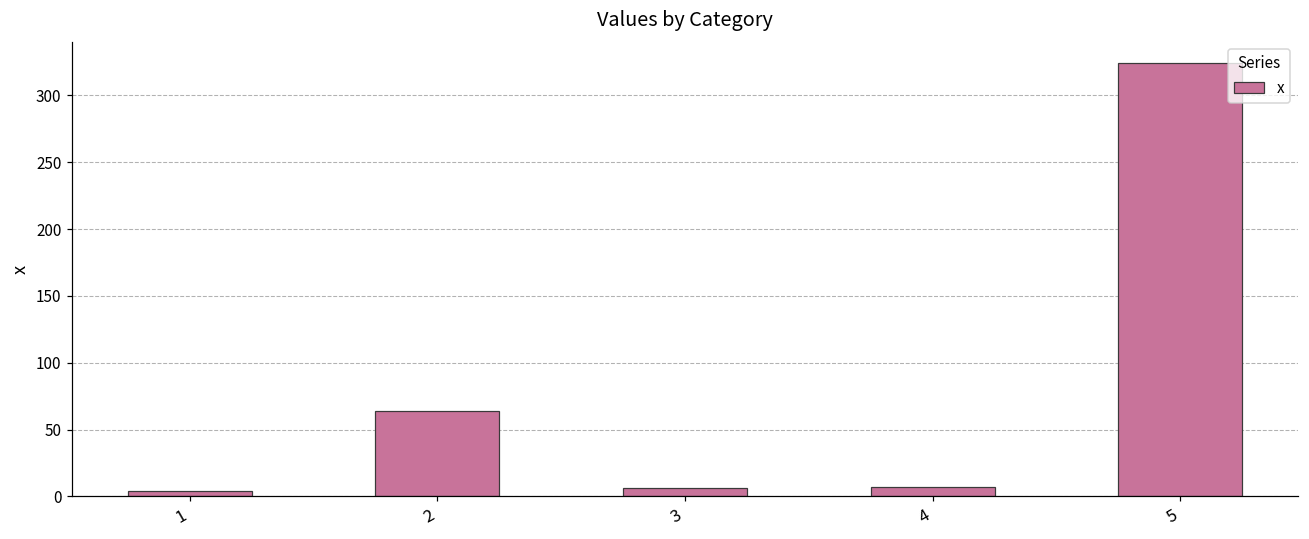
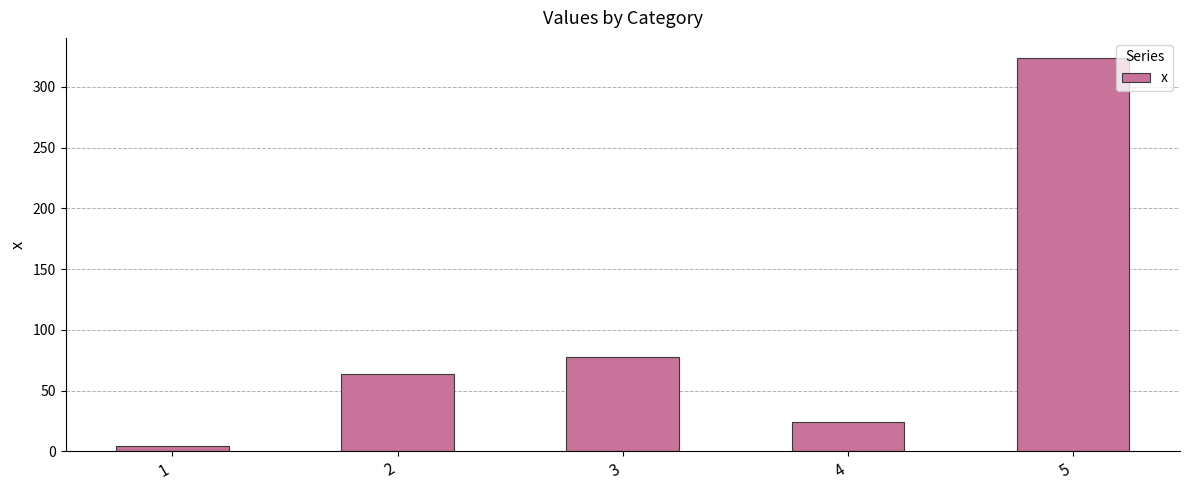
3: 6 -> 78
4: 7 -> 24
